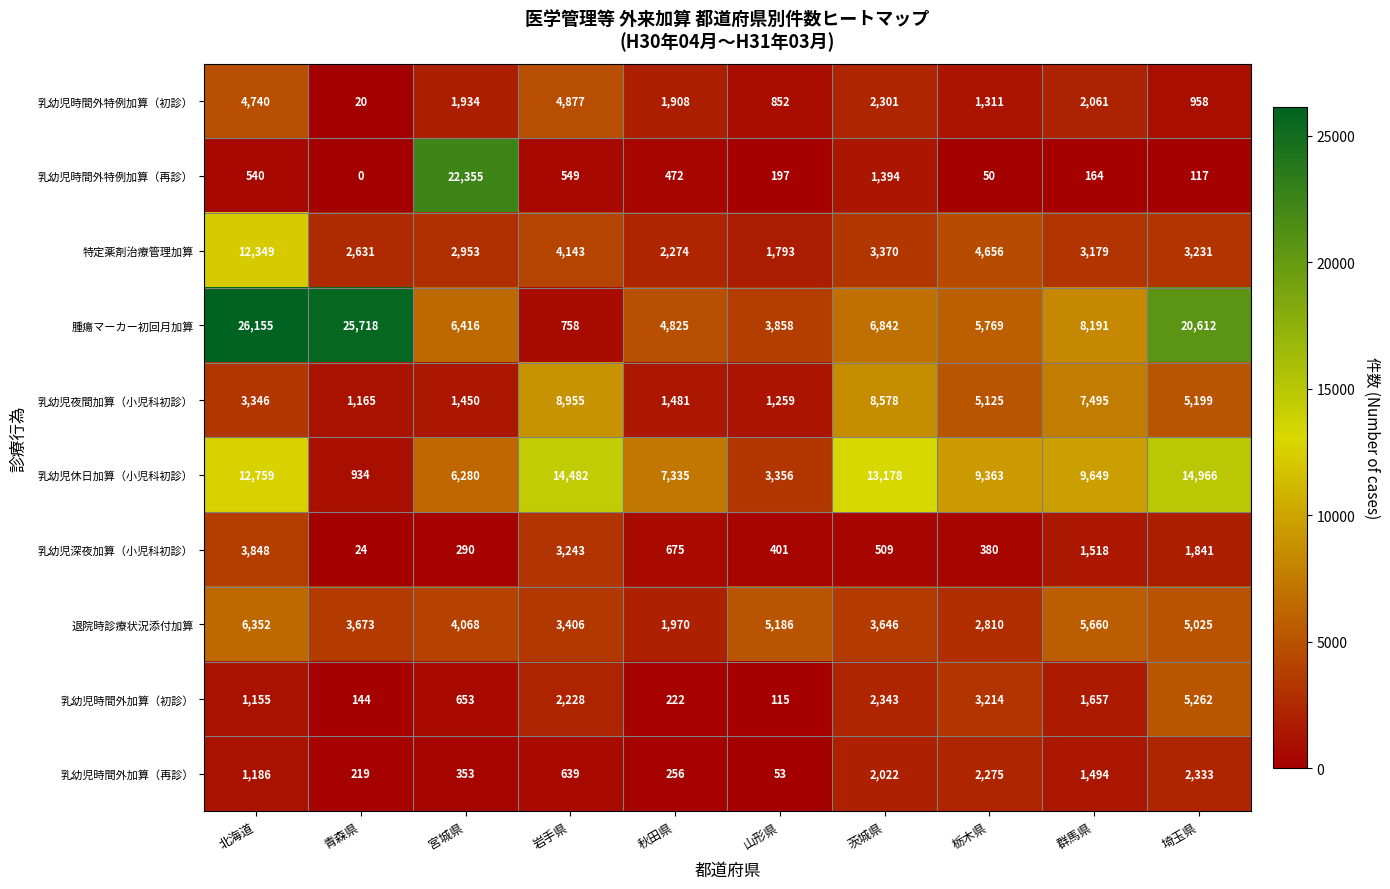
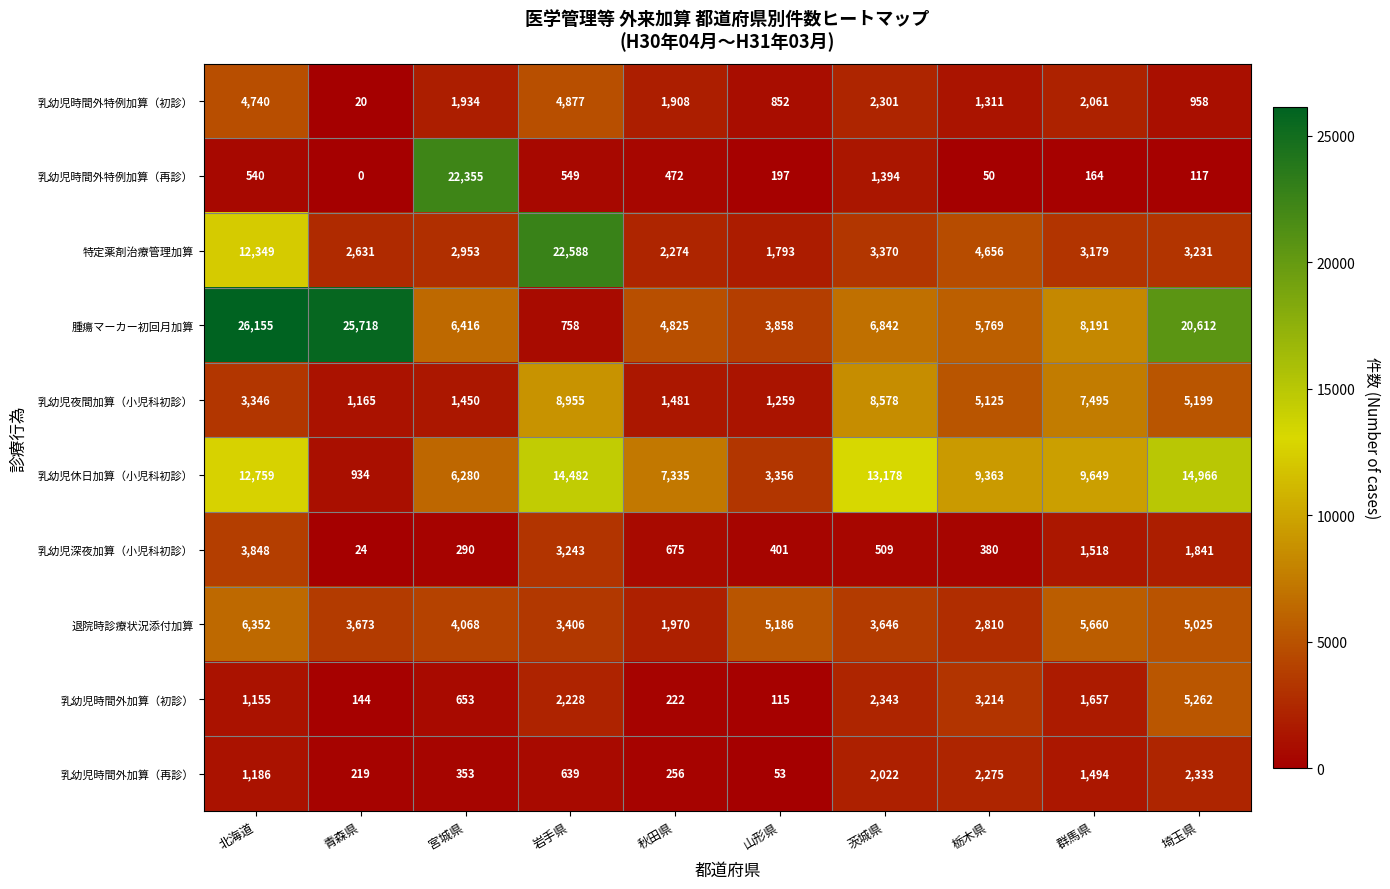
特定薬剤治療管理加算, 岩手県: 4,143 -> 22,588
